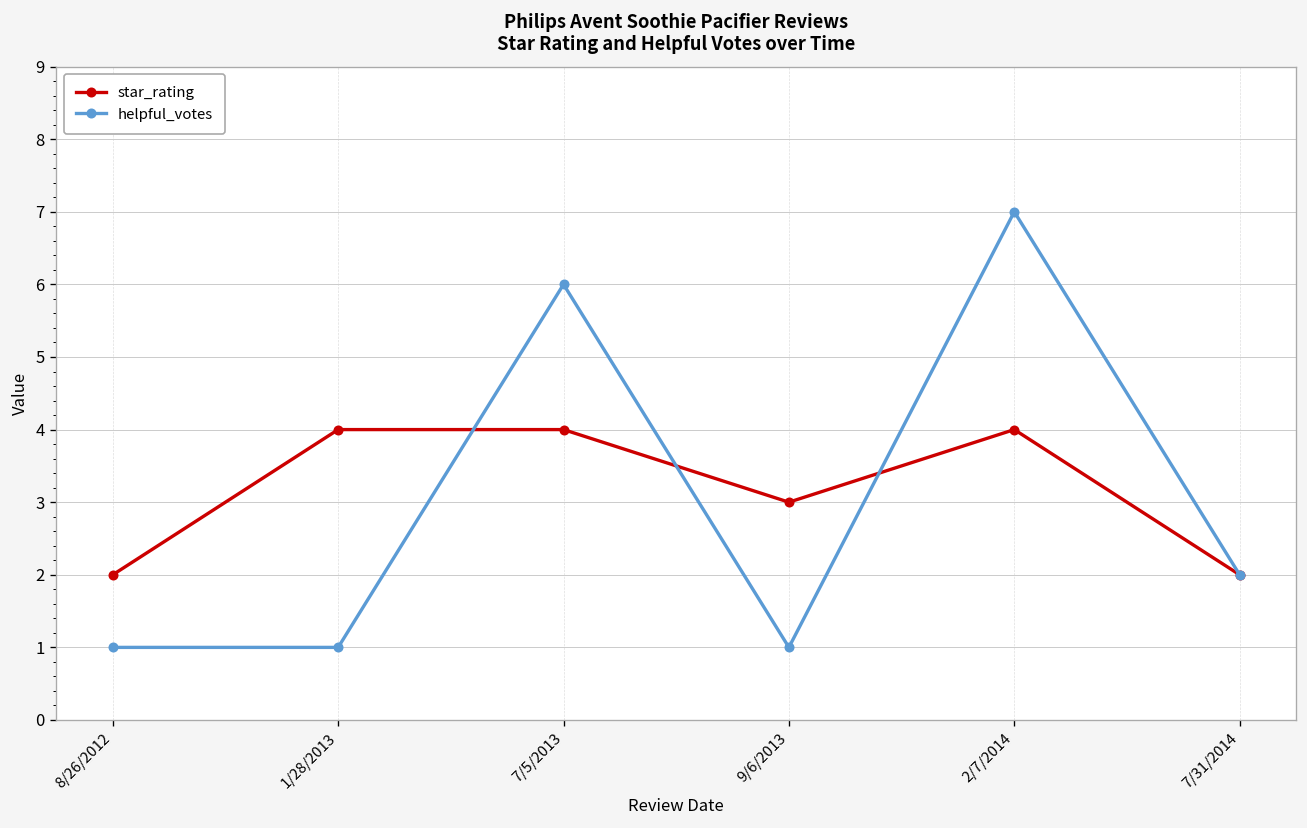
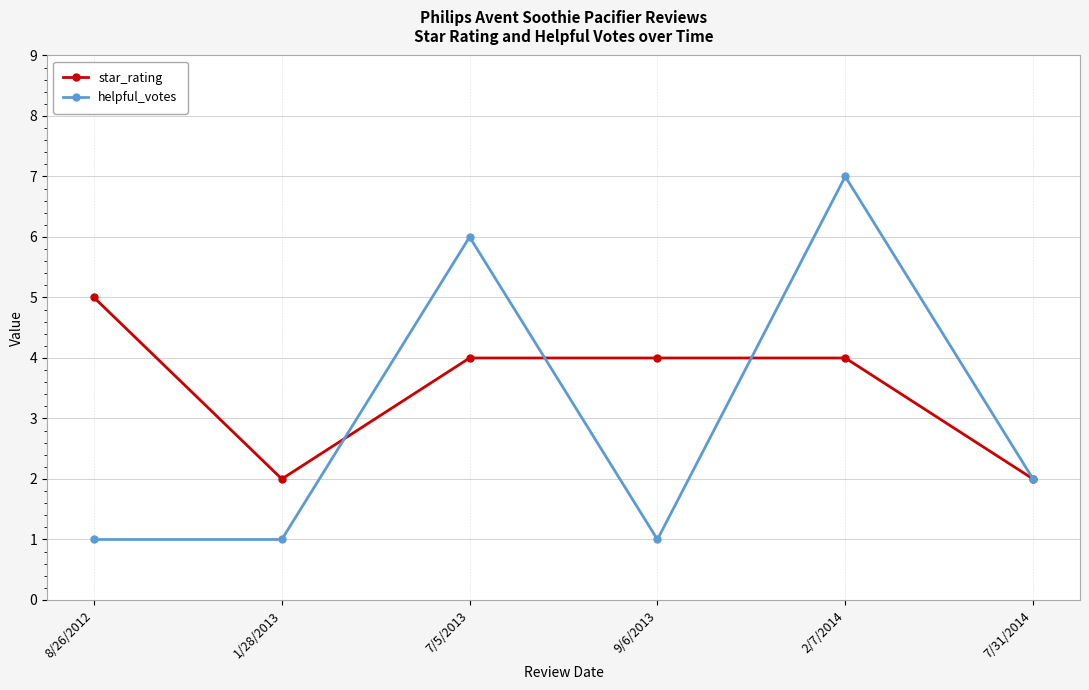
star_rating, 8/26/2012: 2 -> 5
star_rating, 1/28/2013: 4 -> 2
star_rating, 9/6/2013: 3 -> 4
